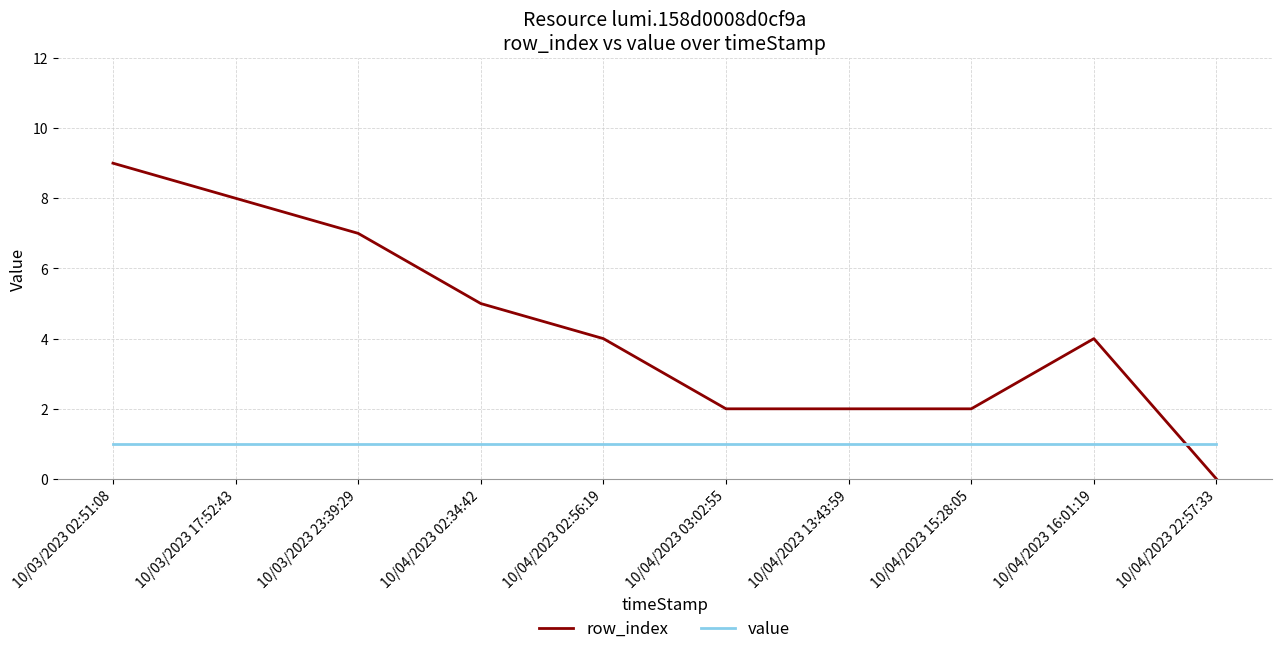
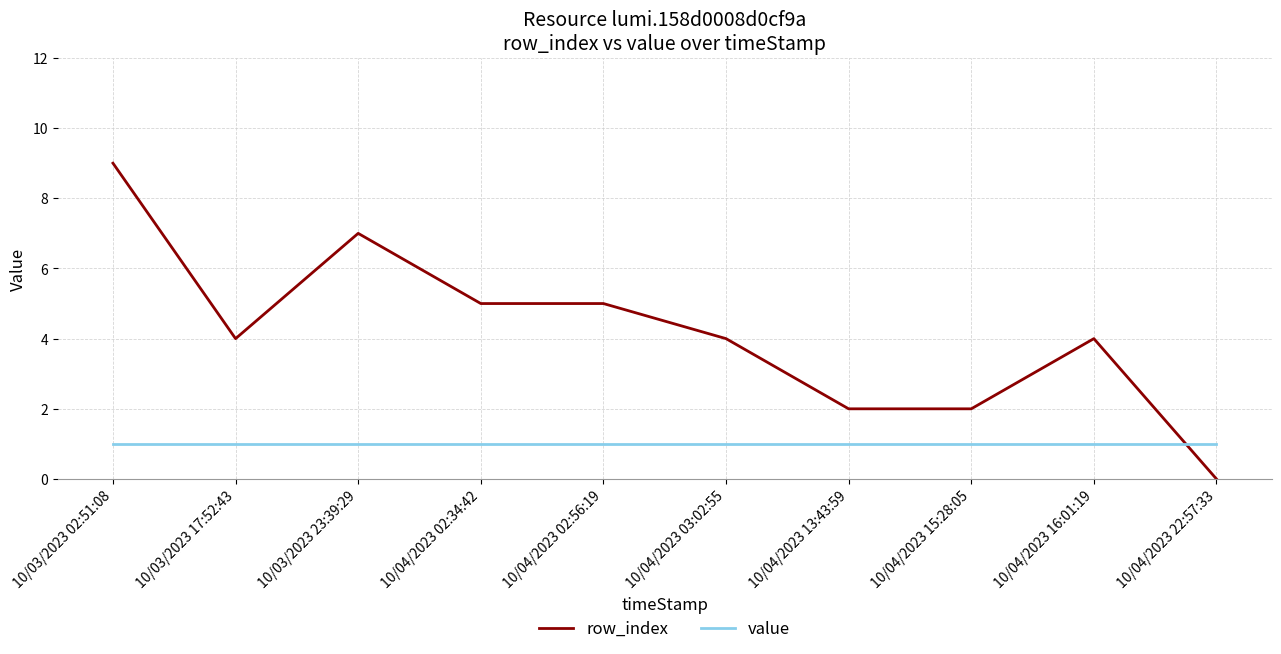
row_index, 10/03/2023 17:52:43: 8 -> 4
row_index, 10/04/2023 02:56:19: 4 -> 5
row_index, 10/04/2023 03:02:55: 2 -> 4
